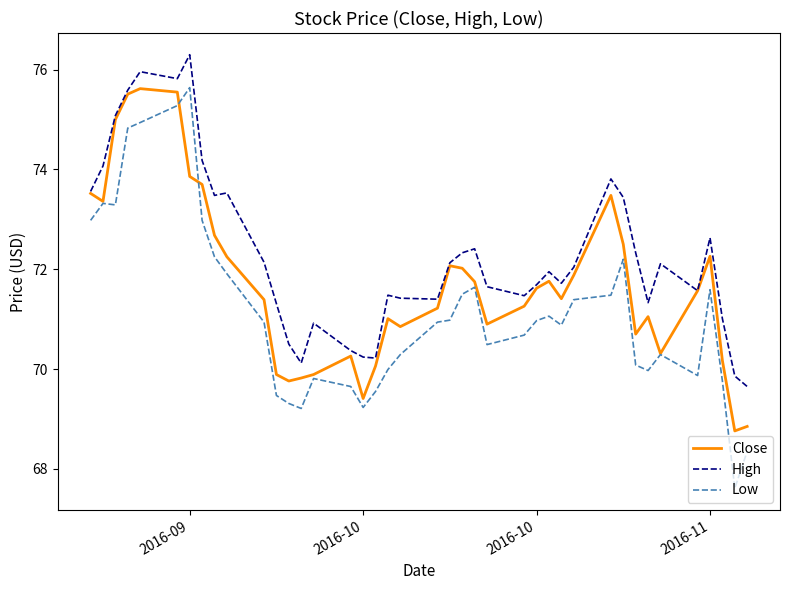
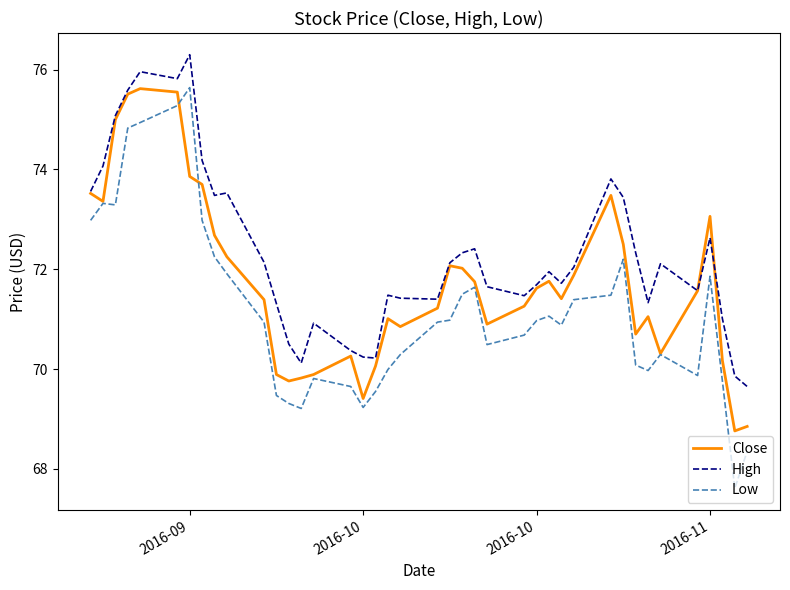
Close, 2016-11: 72.3 -> 73.1
Low, 2016-11: 71.6 -> 71.9
